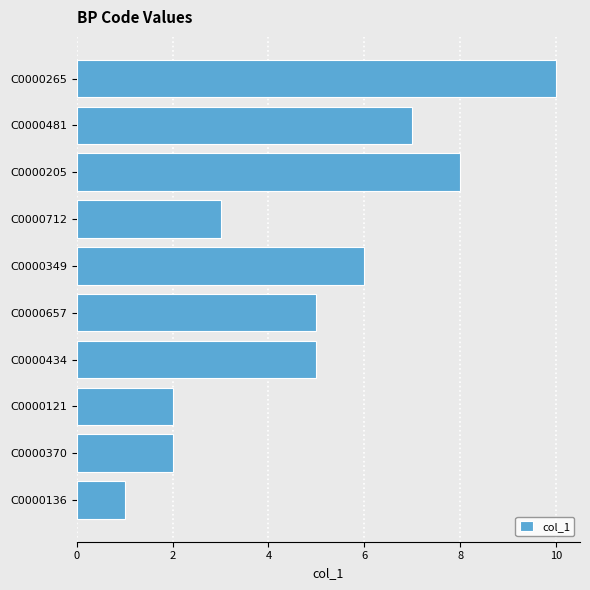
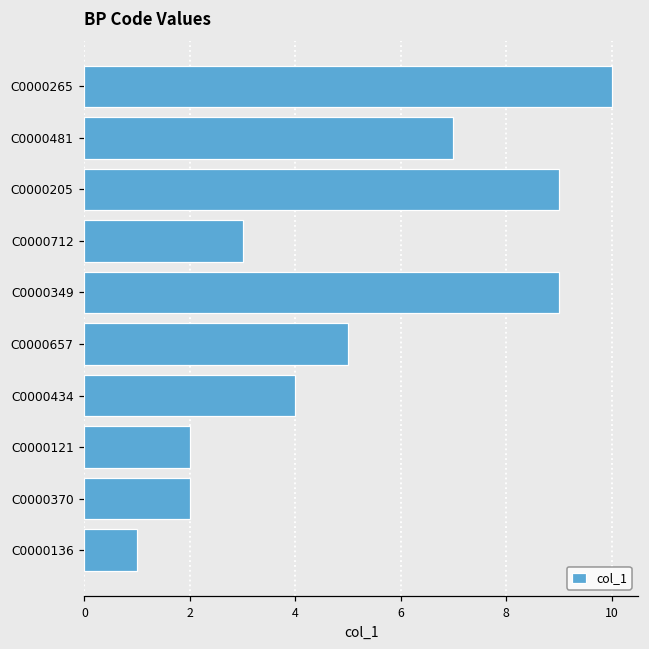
C0000205: 8 -> 9
C0000349: 6 -> 9
C0000434: 5 -> 4
